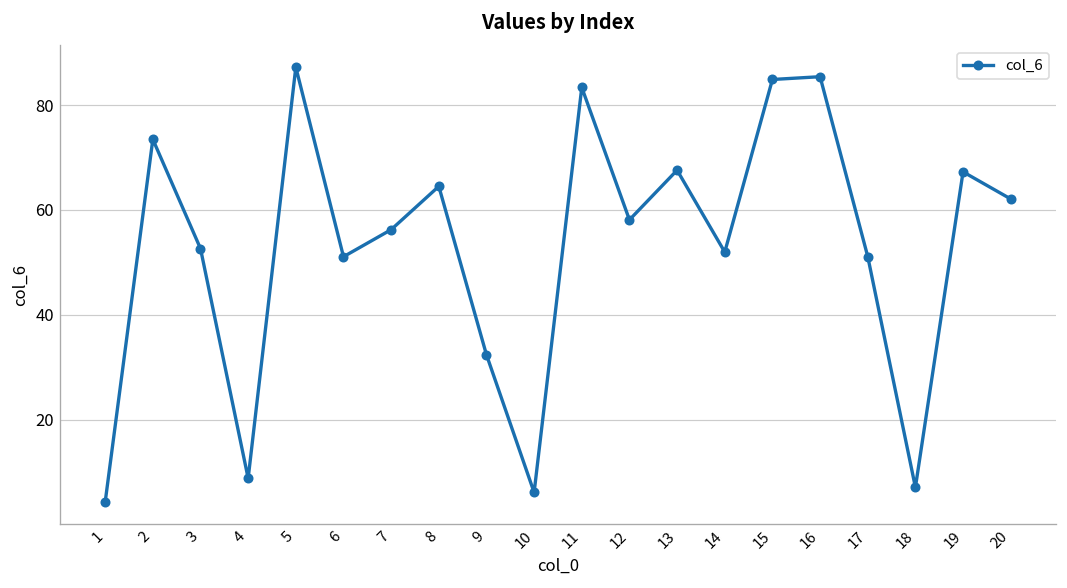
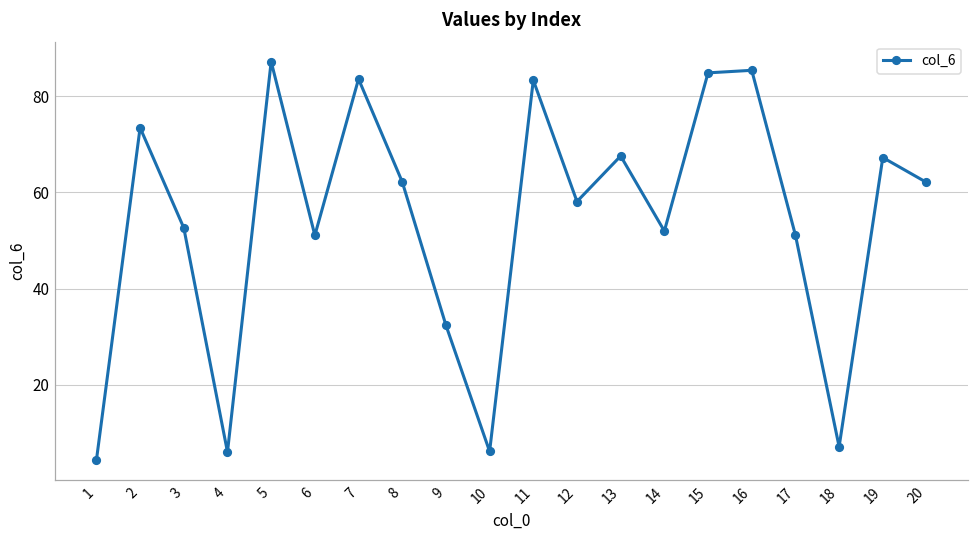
4: 9 -> 6
7: 56 -> 84
8: 65 -> 62
